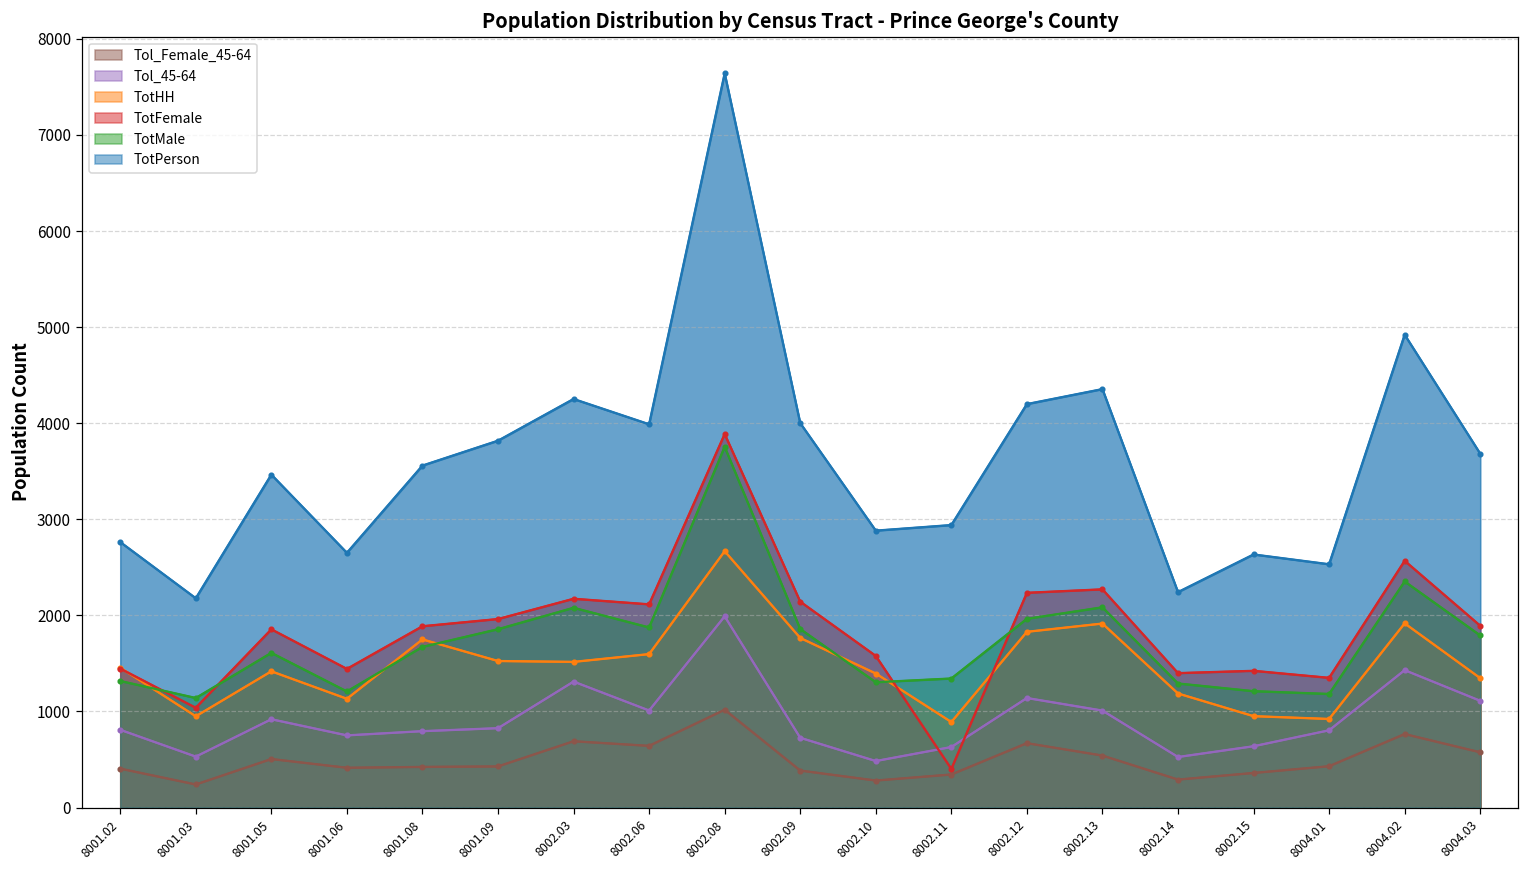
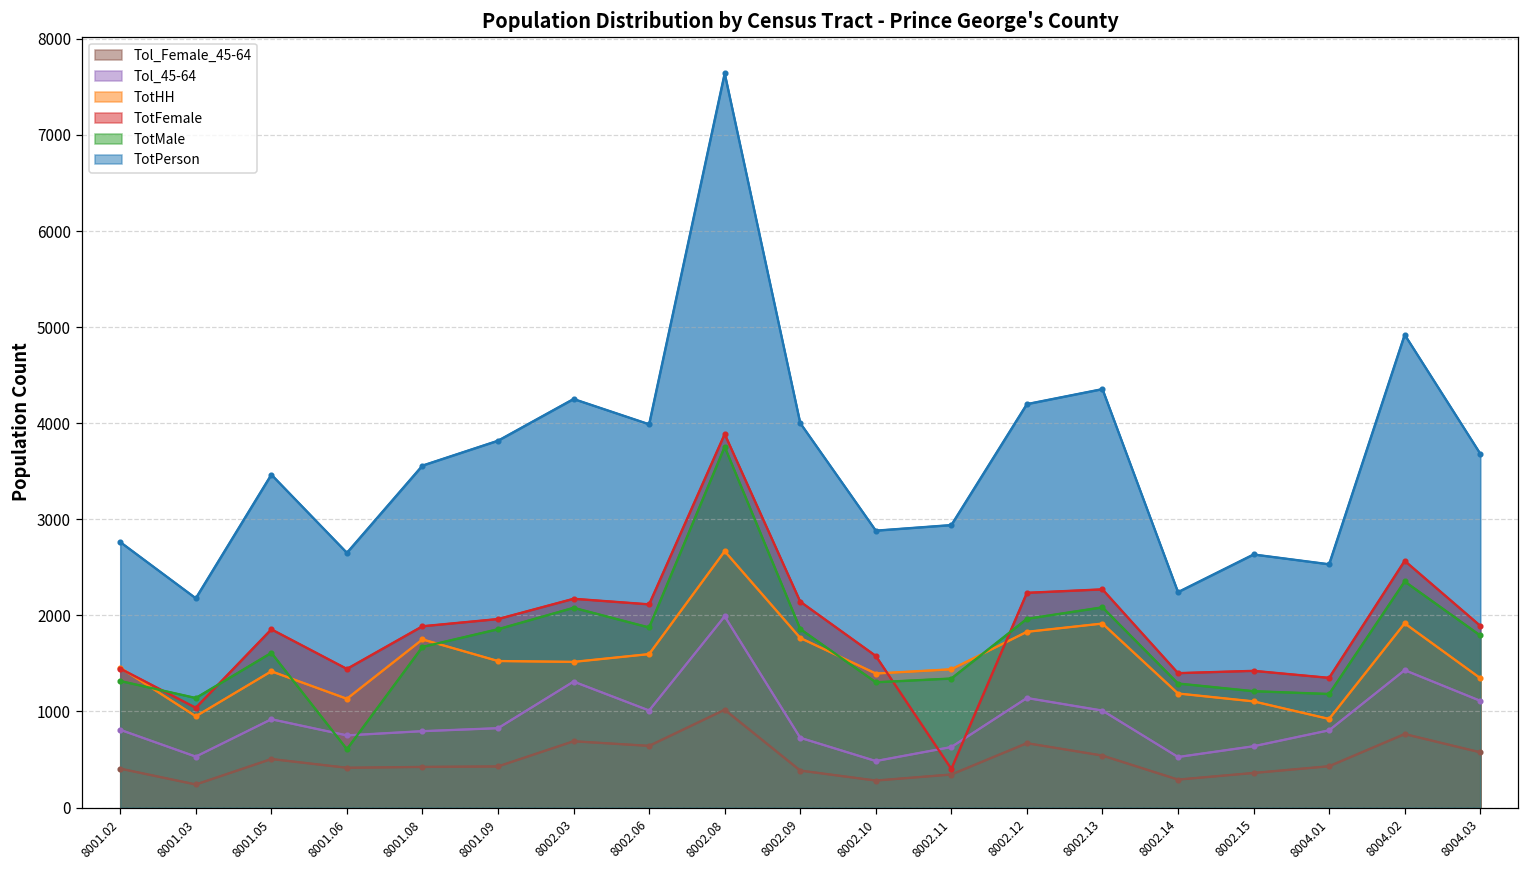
TotMale, 8001.06: 1200 -> 600
TotHH, 8002.11: 900 -> 1400
TotHH, 8002.15: 1000 -> 1100
